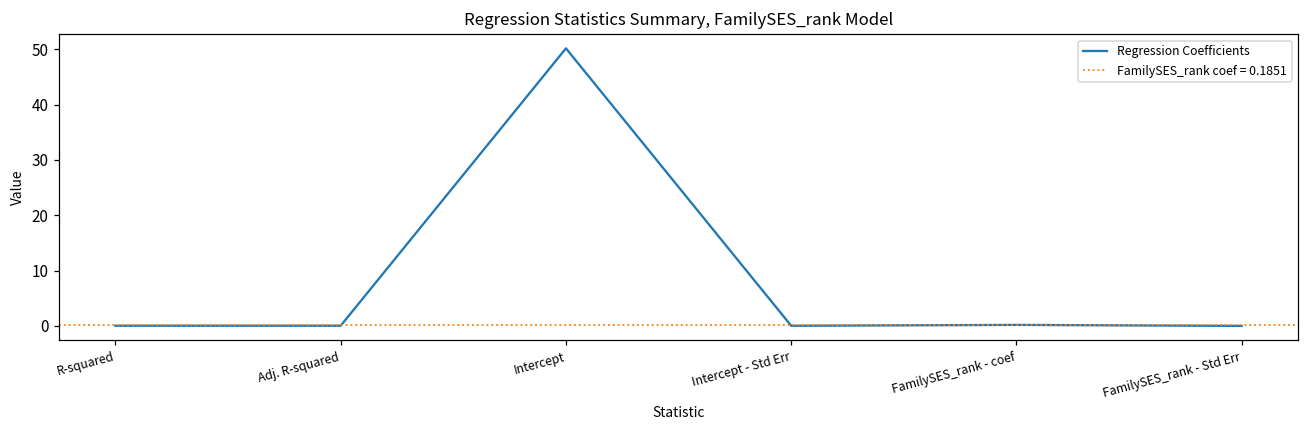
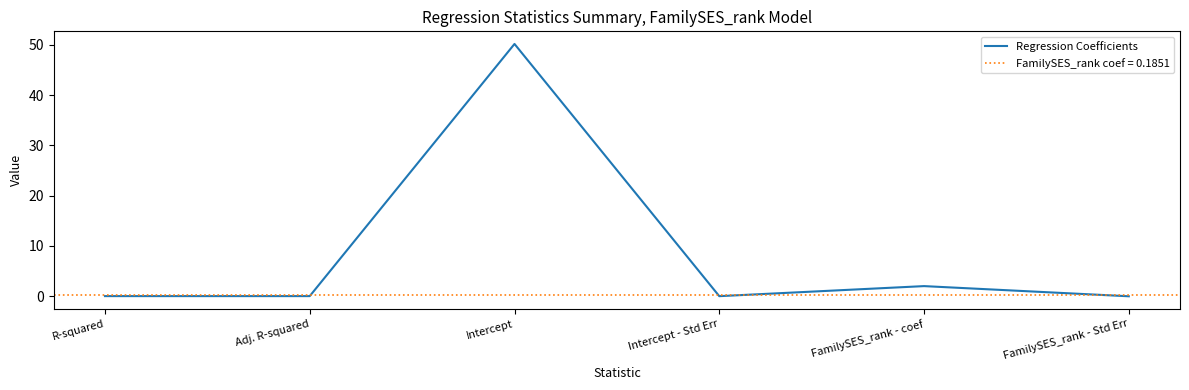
FamilySES_rank - coef: 0 -> 2
